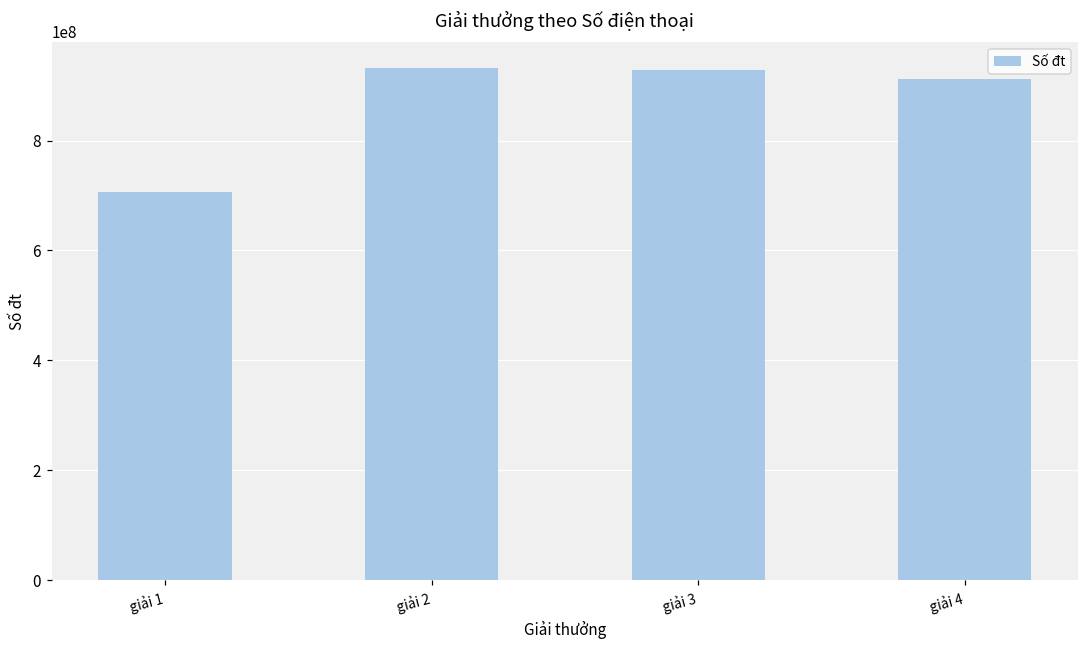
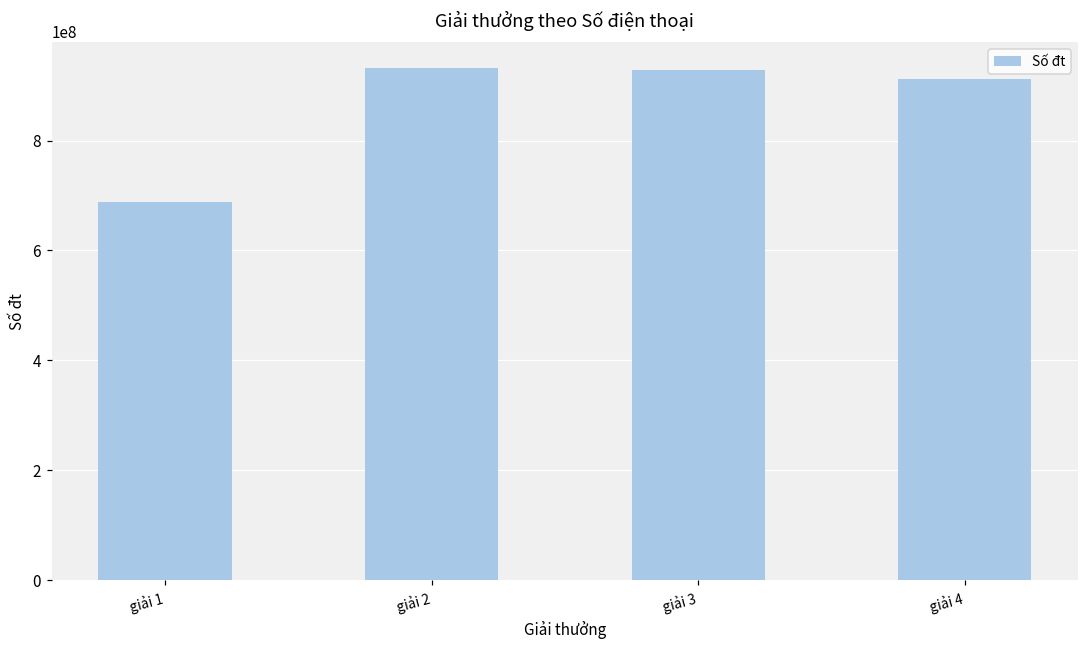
giải 1: 710000000 -> 690000000
